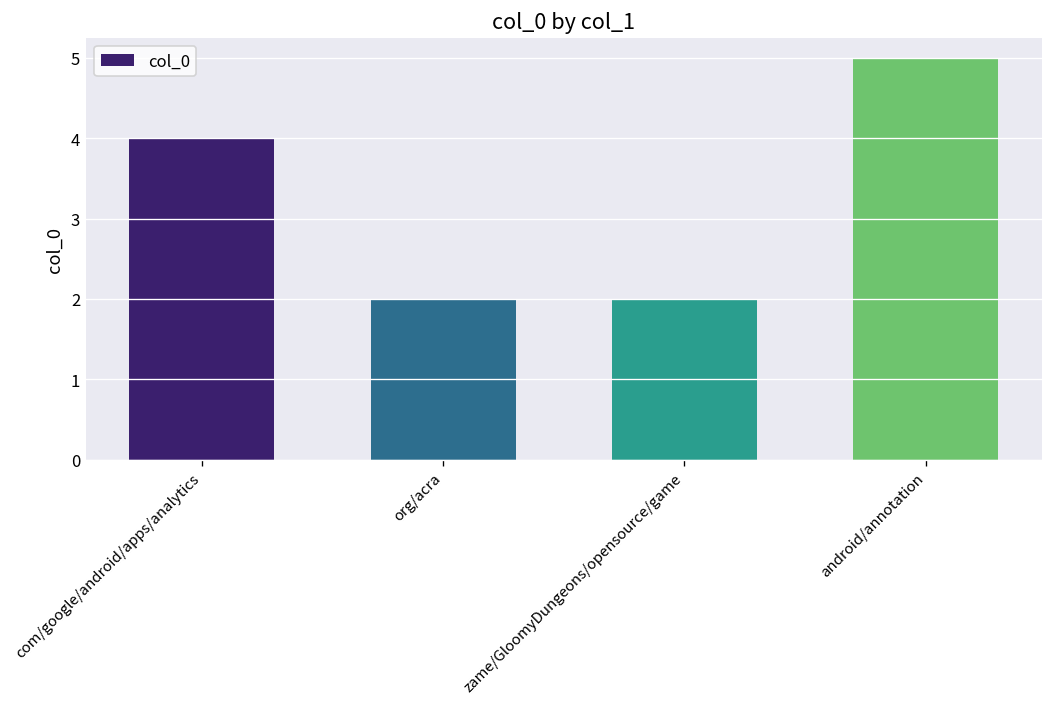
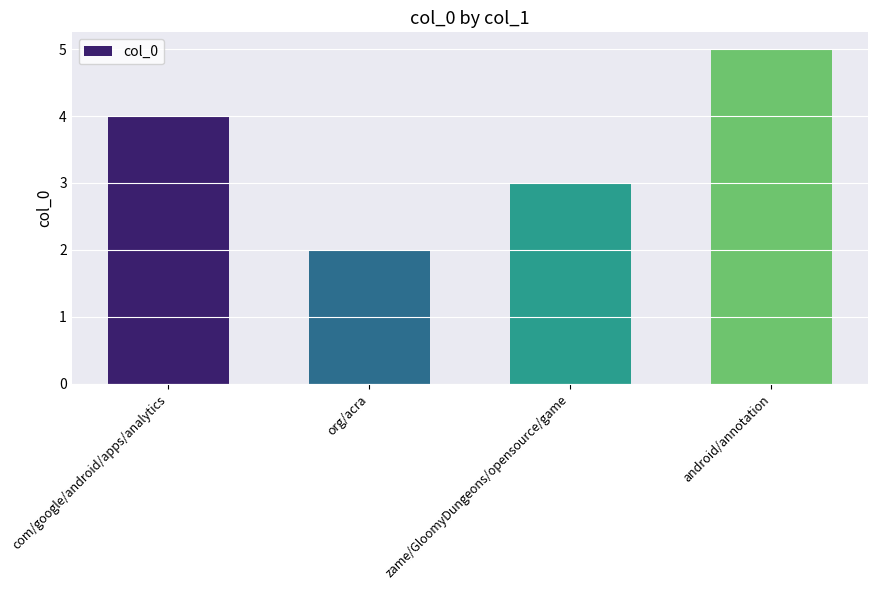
zame/GloomyDungeons/opensource/game: 2 -> 3
